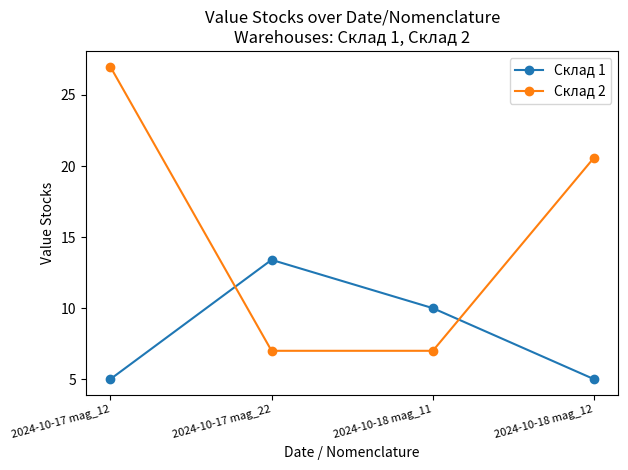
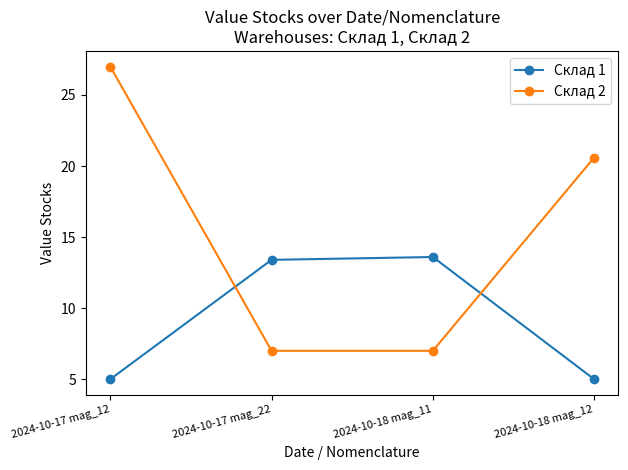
Склад 1, 2024-10-18 mag_11: 10.0 -> 13.6
